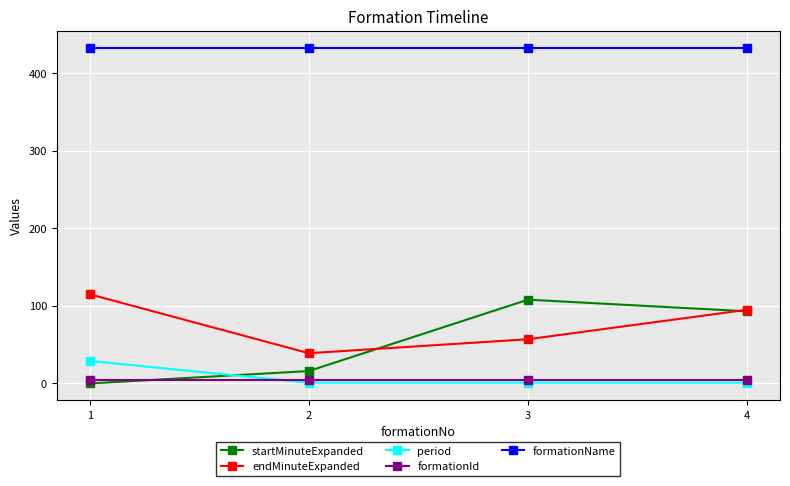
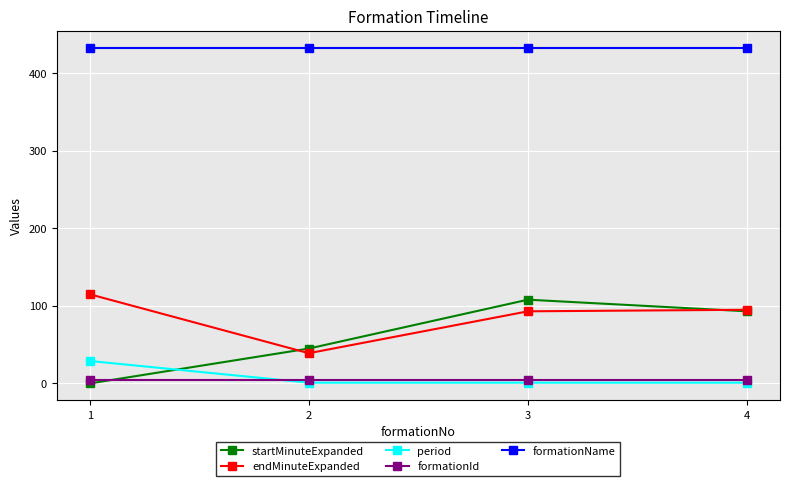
startMinuteExpanded, 2: 20 -> 50
endMinuteExpanded, 3: 60 -> 90
